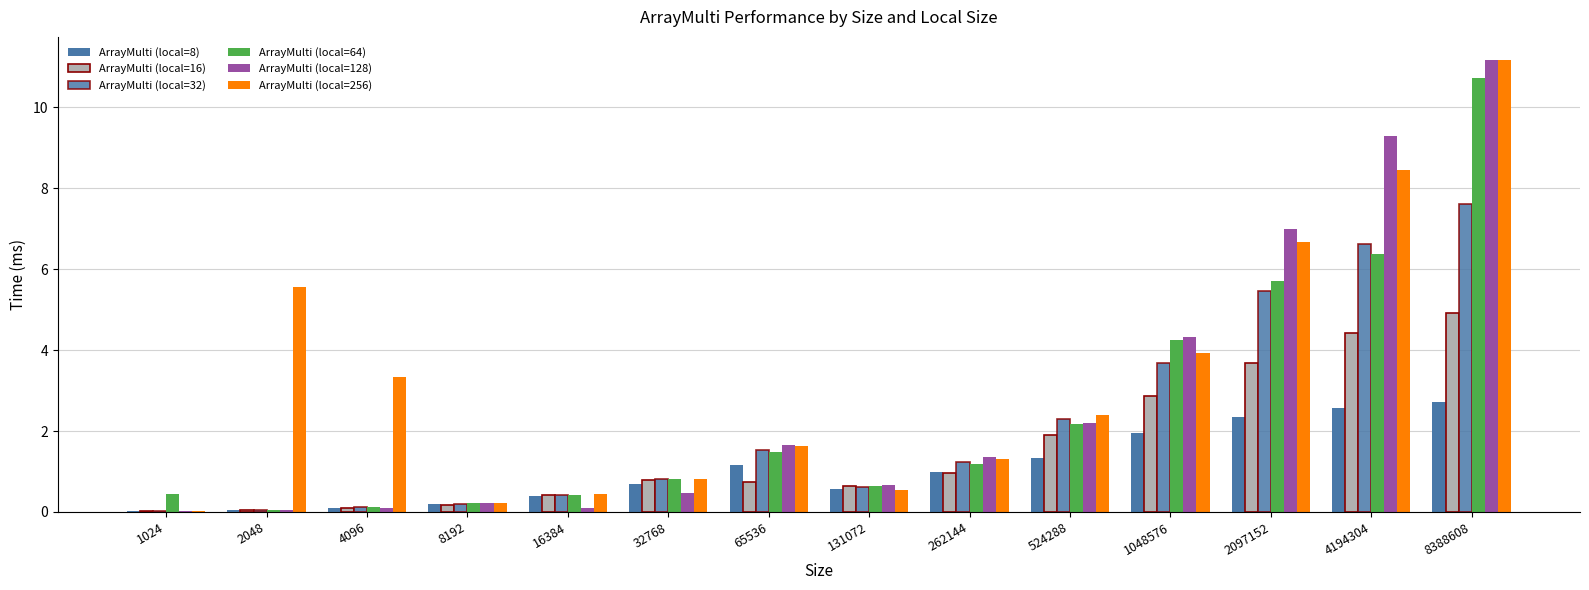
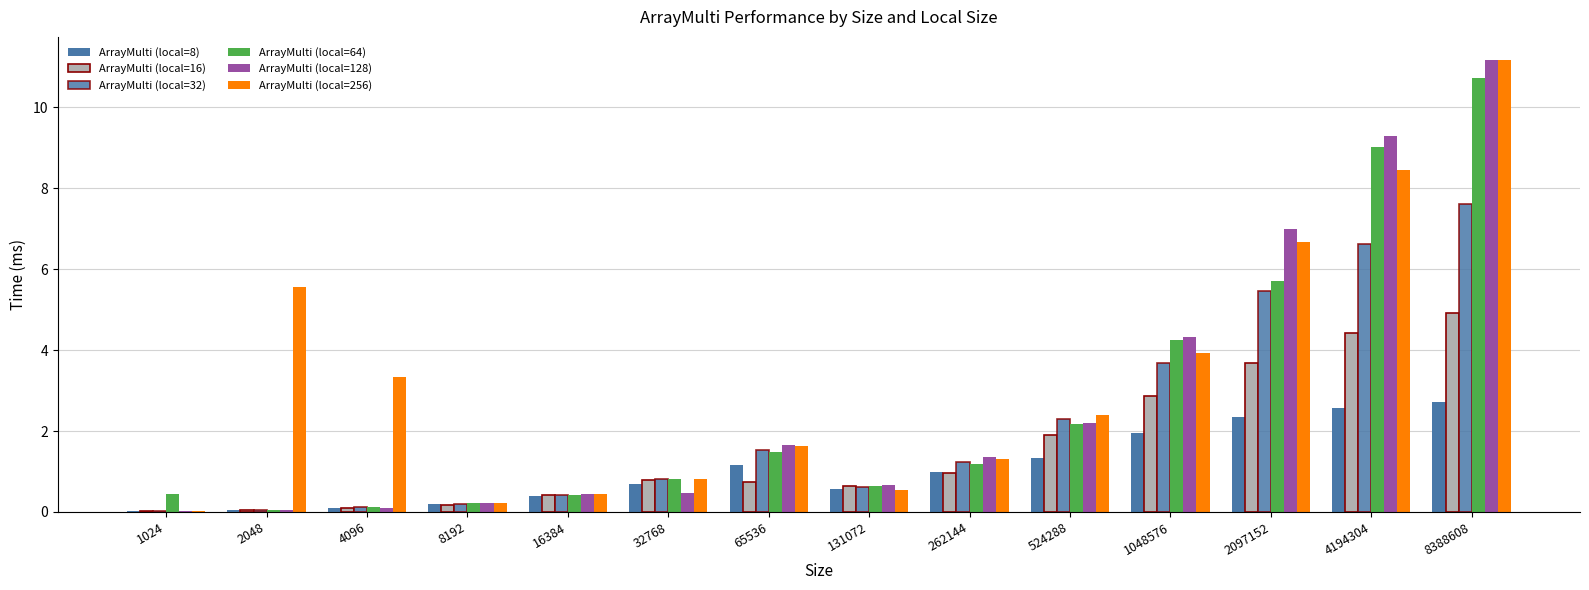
ArrayMulti (local=128), 16384: 0.1 -> 0.4
ArrayMulti (local=64), 4194304: 6.4 -> 9.0
